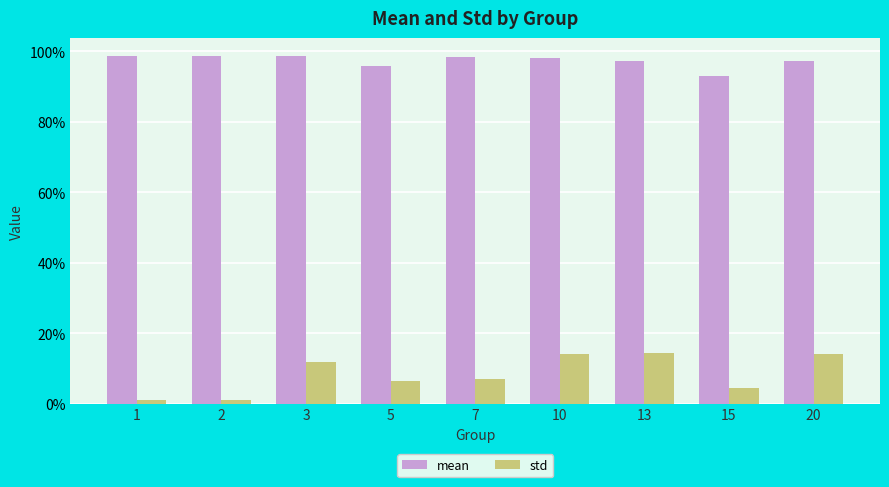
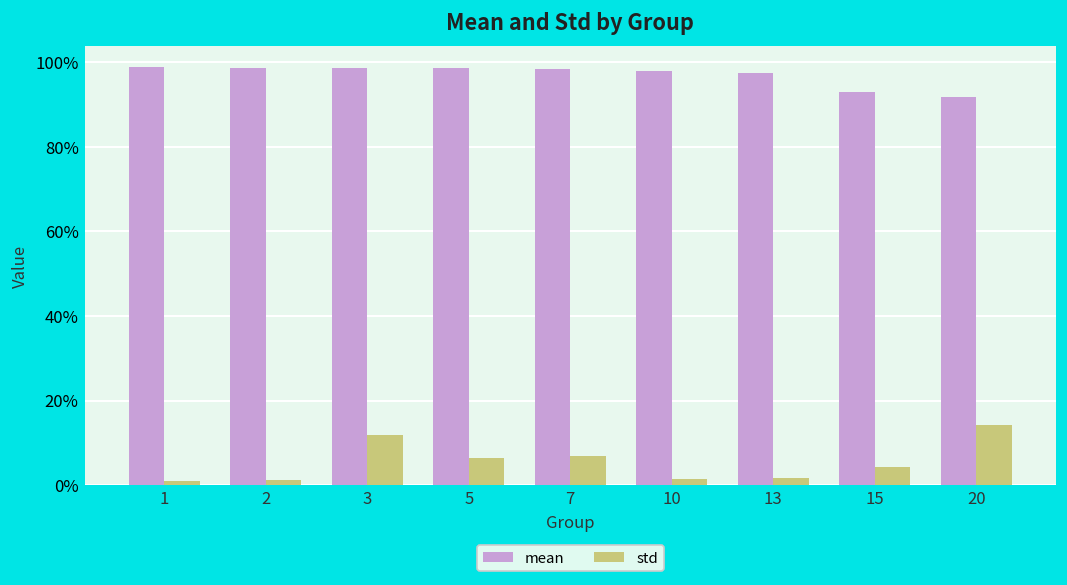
mean, 5: 96% -> 99%
std, 10: 14% -> 1%
std, 13: 14% -> 2%
mean, 20: 97% -> 92%
